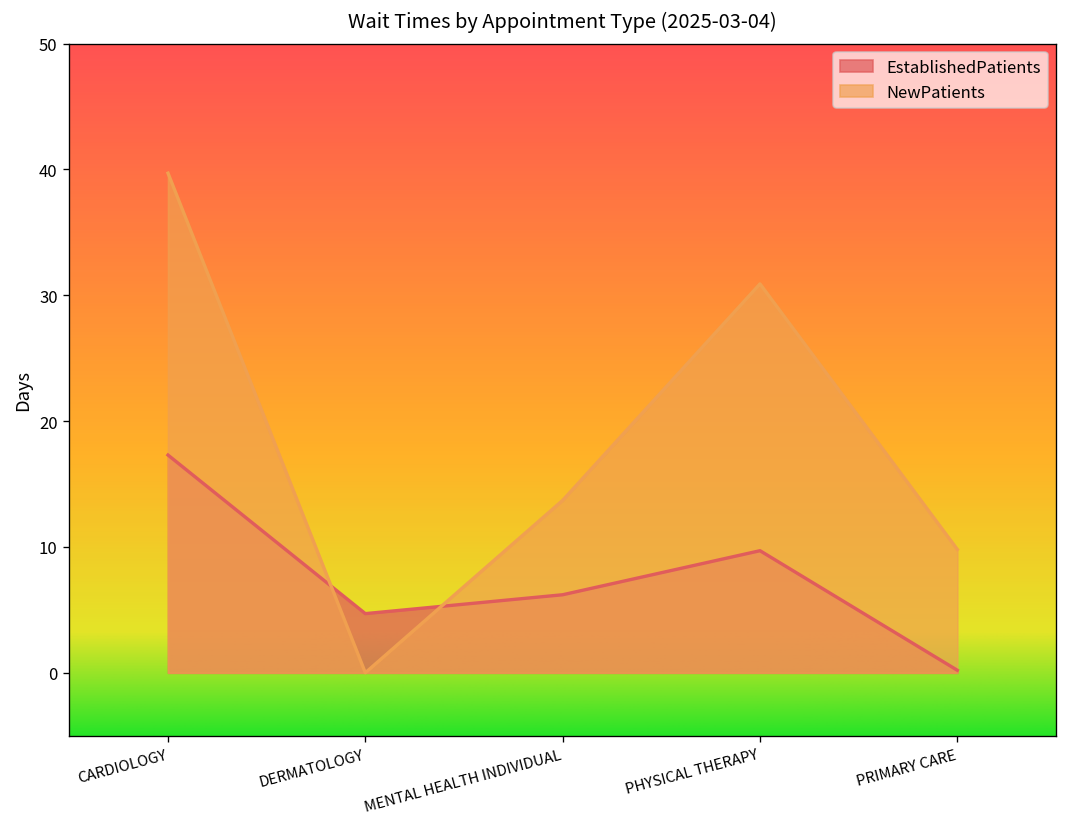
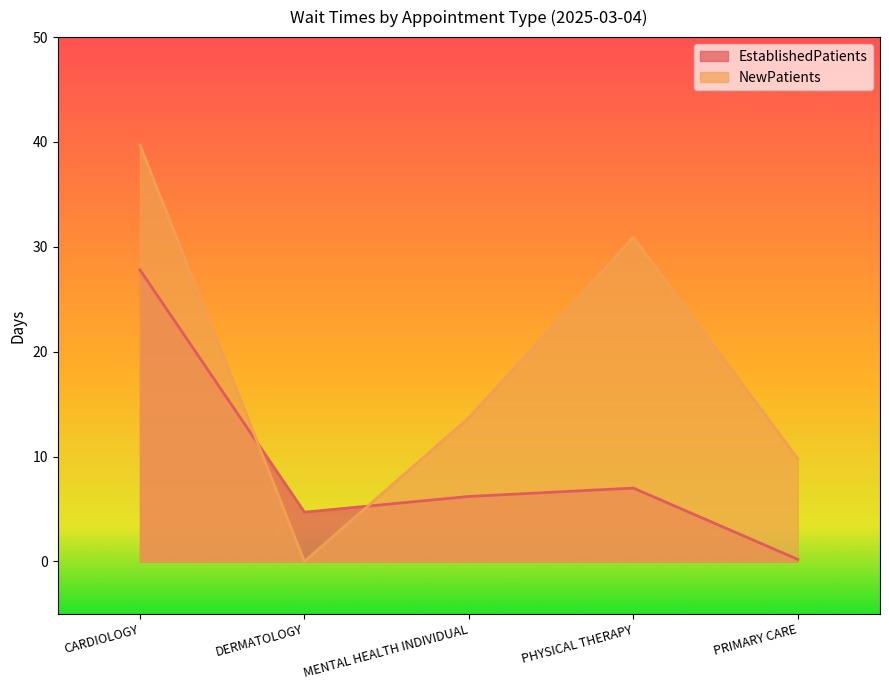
EstablishedPatients, CARDIOLOGY: 17.3 -> 27.8
EstablishedPatients, PHYSICAL THERAPY: 9.7 -> 7.0
